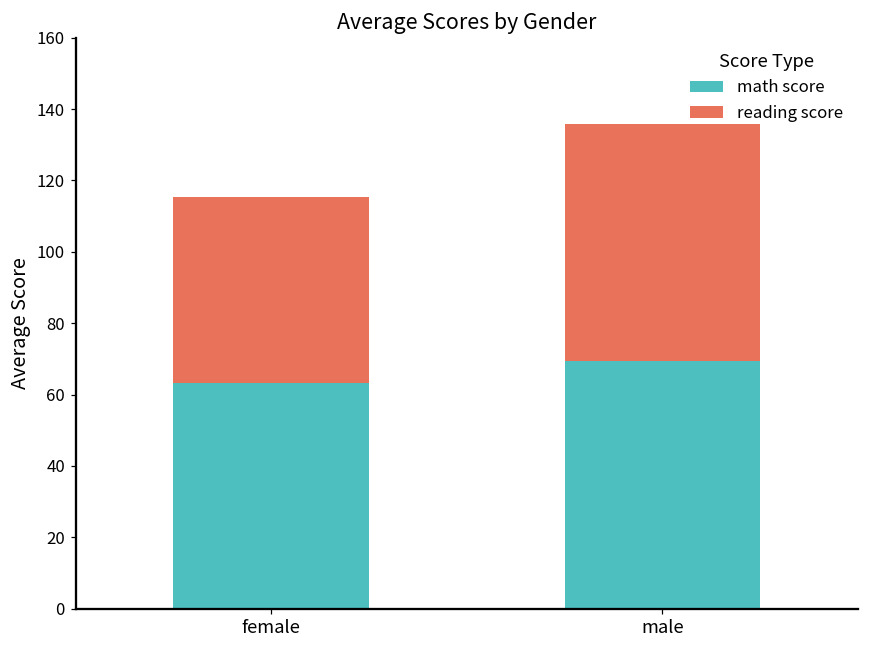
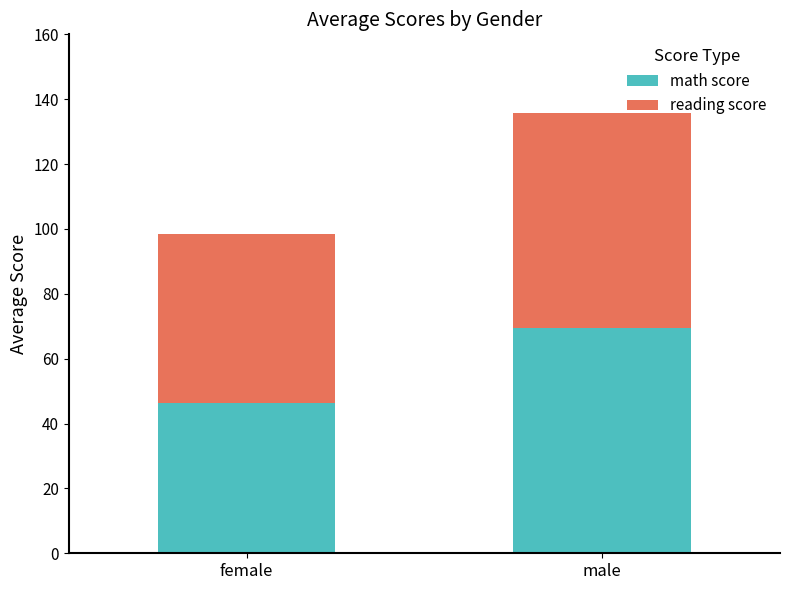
math score, female: 63 -> 46
